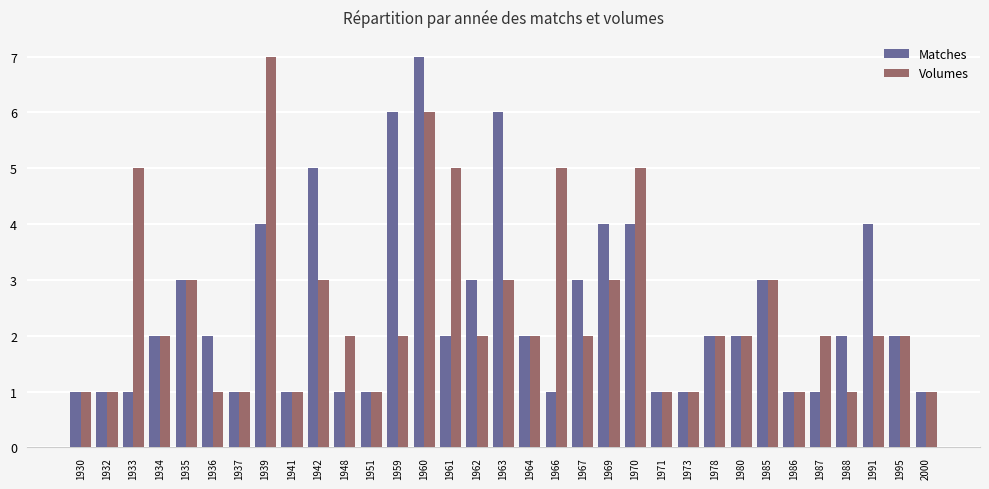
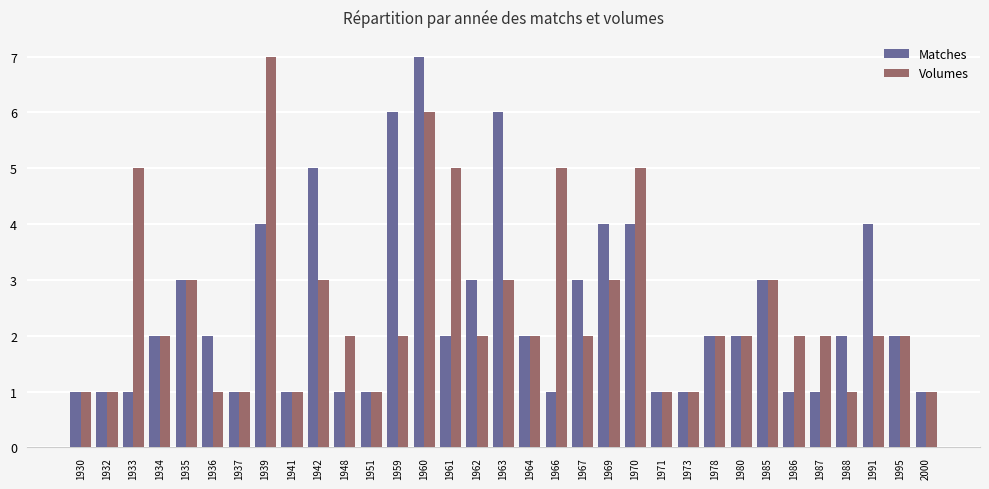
Volumes, 1986: 1 -> 2
